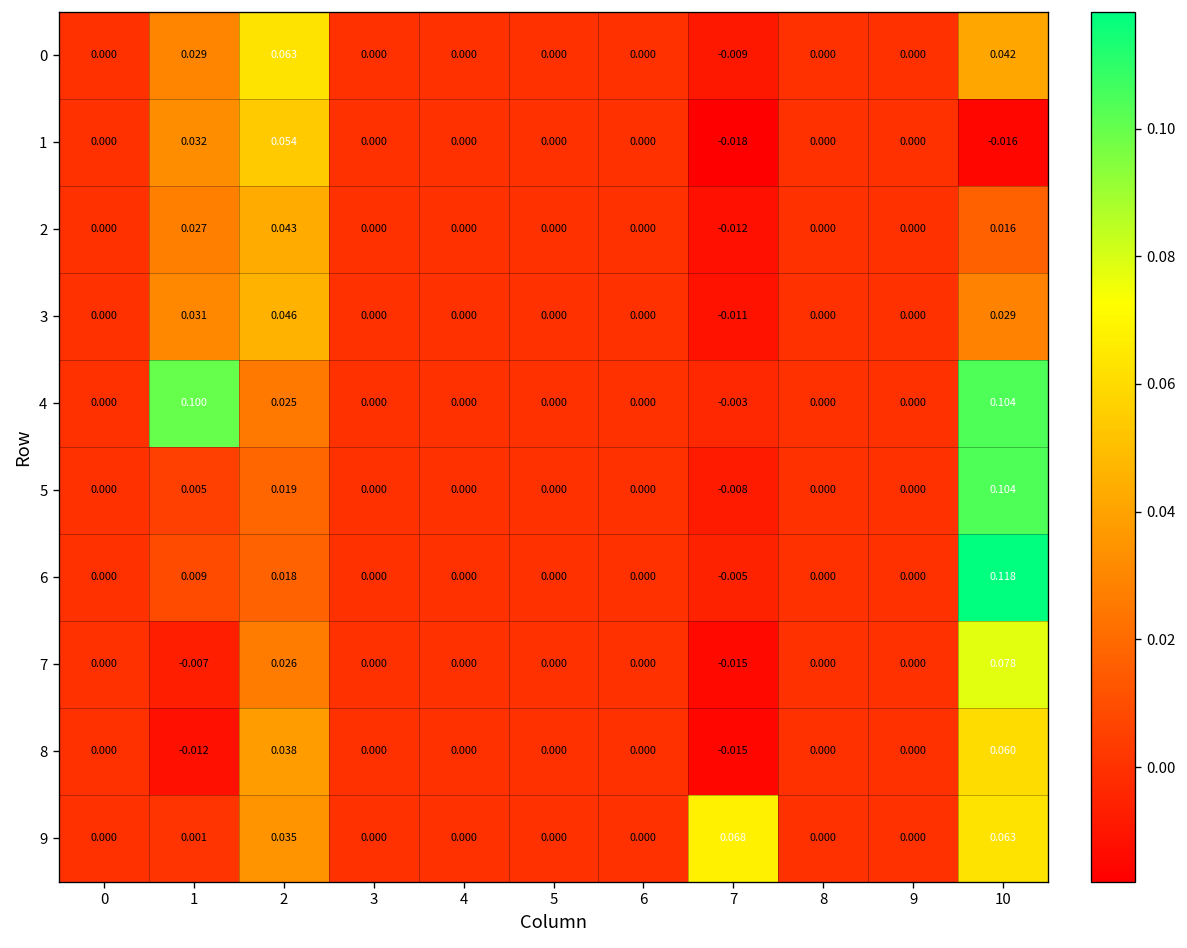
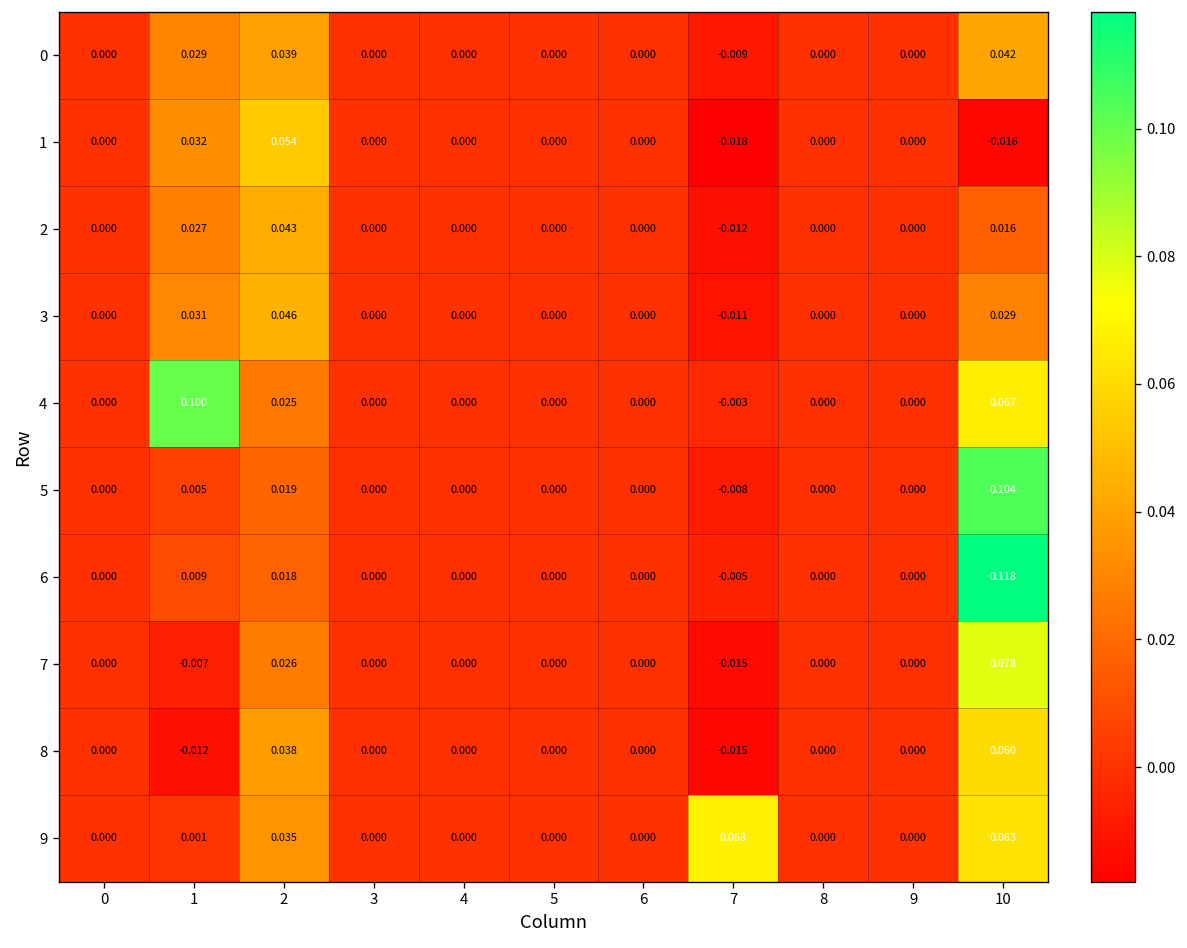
0, 2: 0.063 -> 0.039
4, 10: 0.104 -> 0.067
